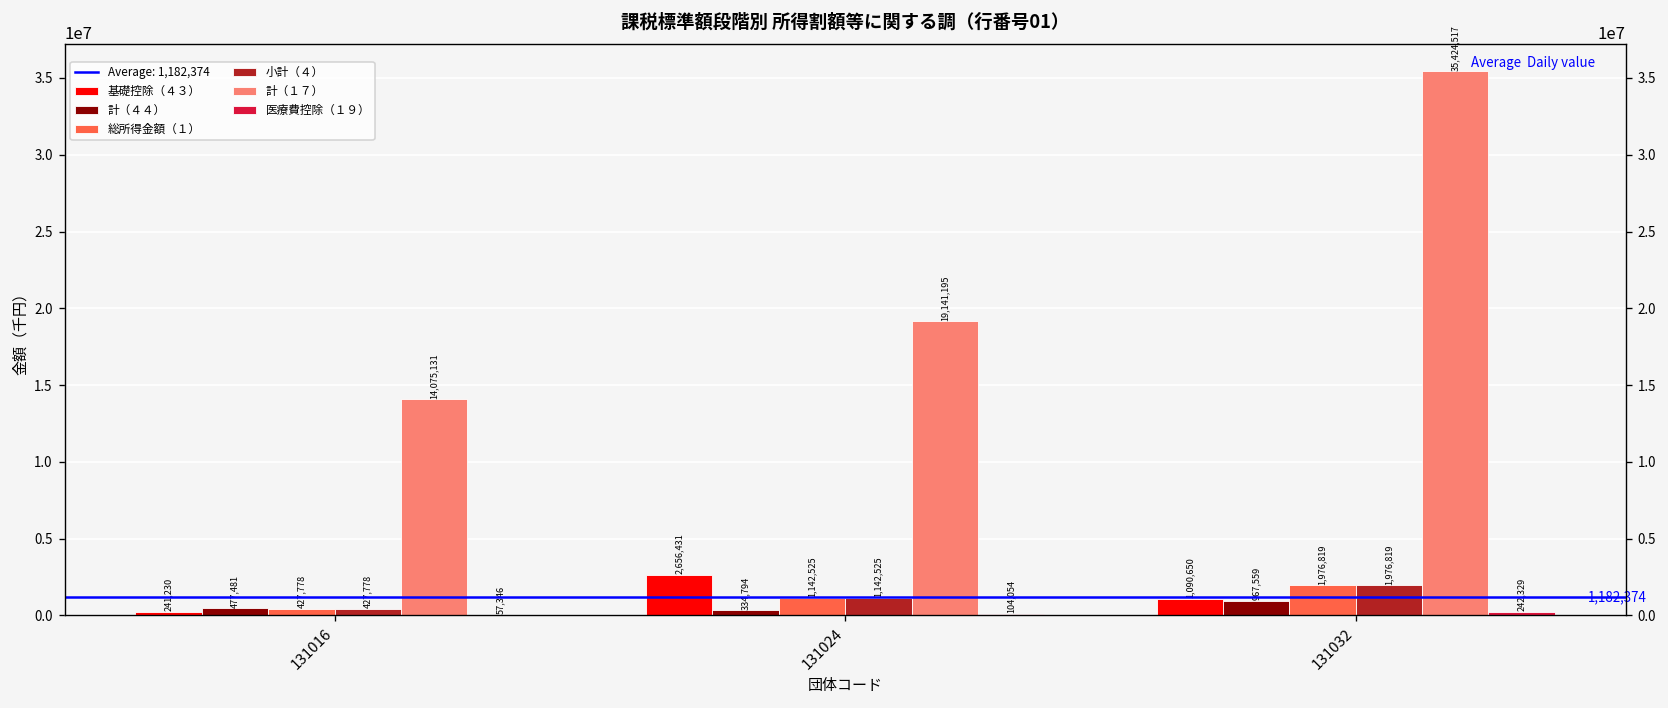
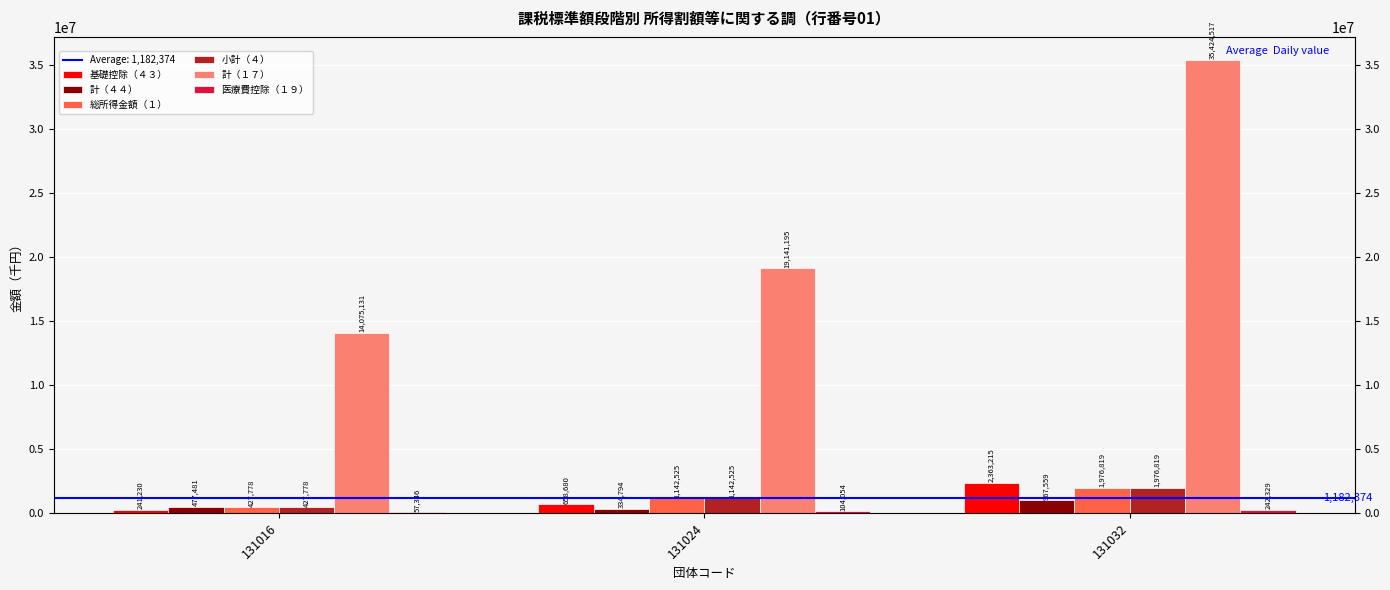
基礎控除（４３）, 131024: 2,656,431 -> 658,680
基礎控除（４３）, 131032: 1,090,650 -> 2,363,215
